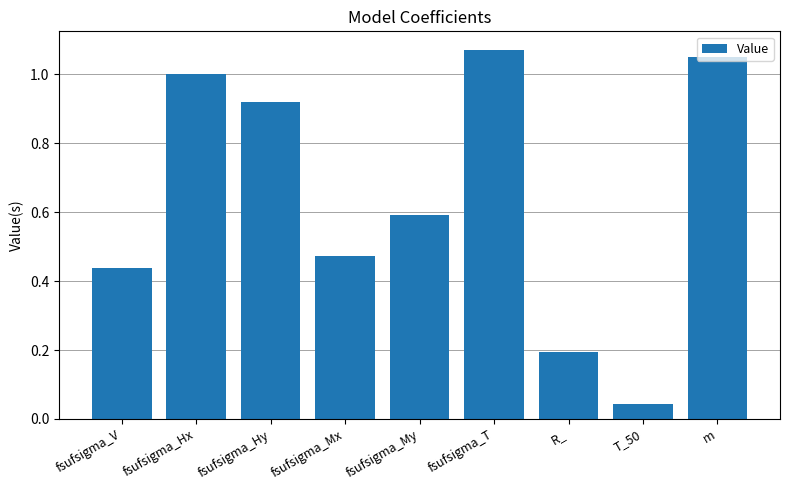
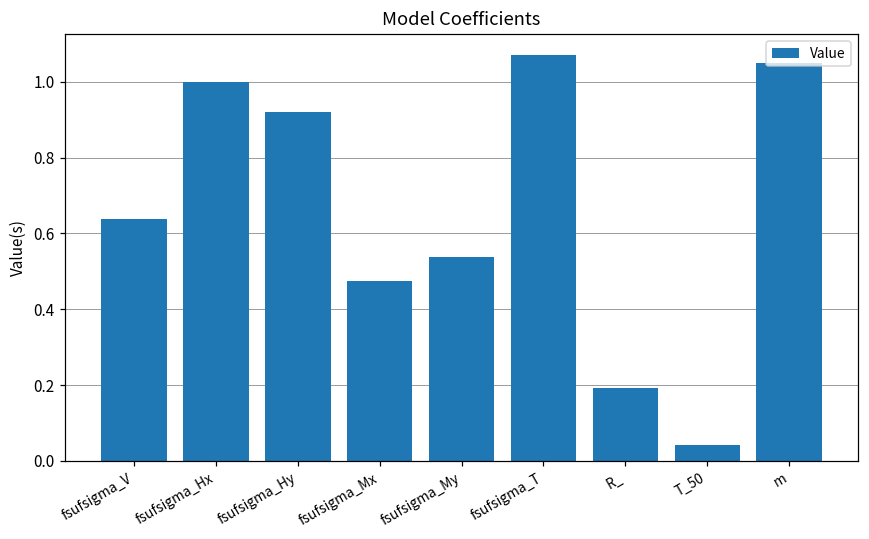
fsufsigma_V: 0.44 -> 0.64
fsufsigma_My: 0.59 -> 0.54
